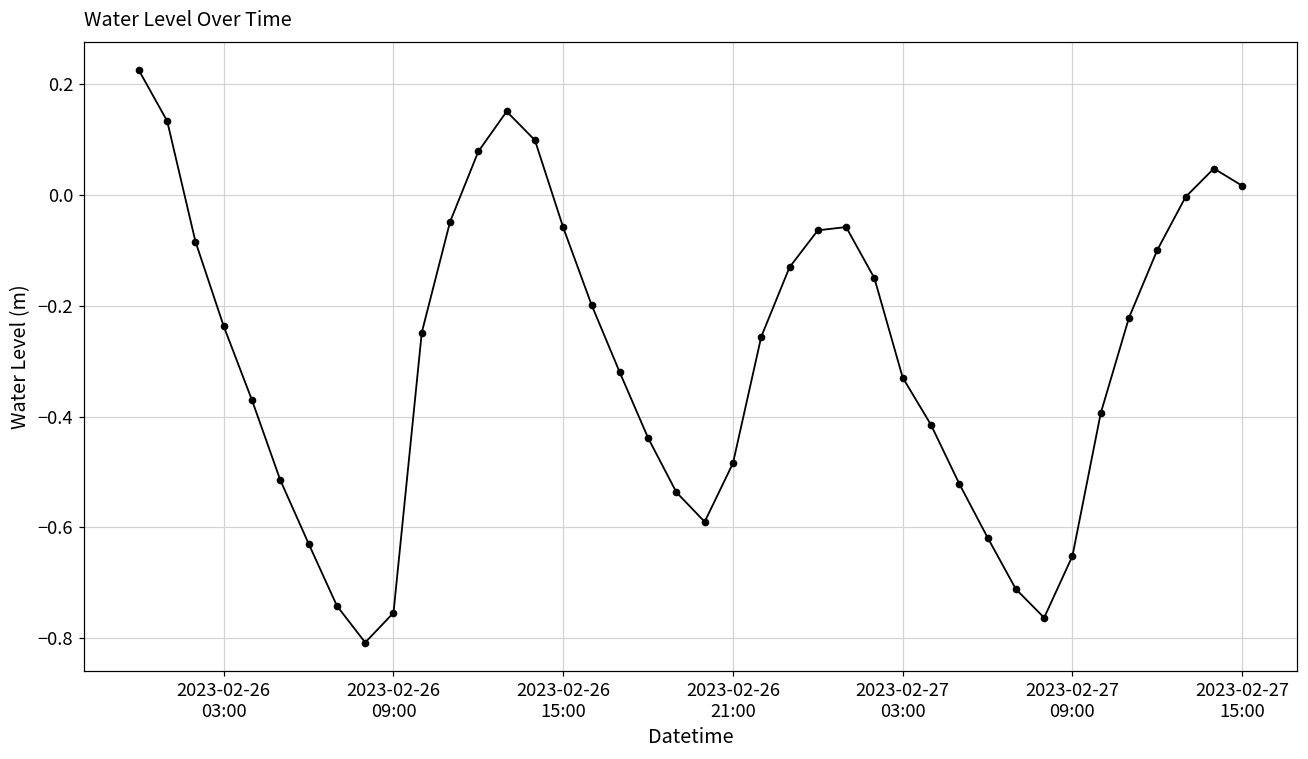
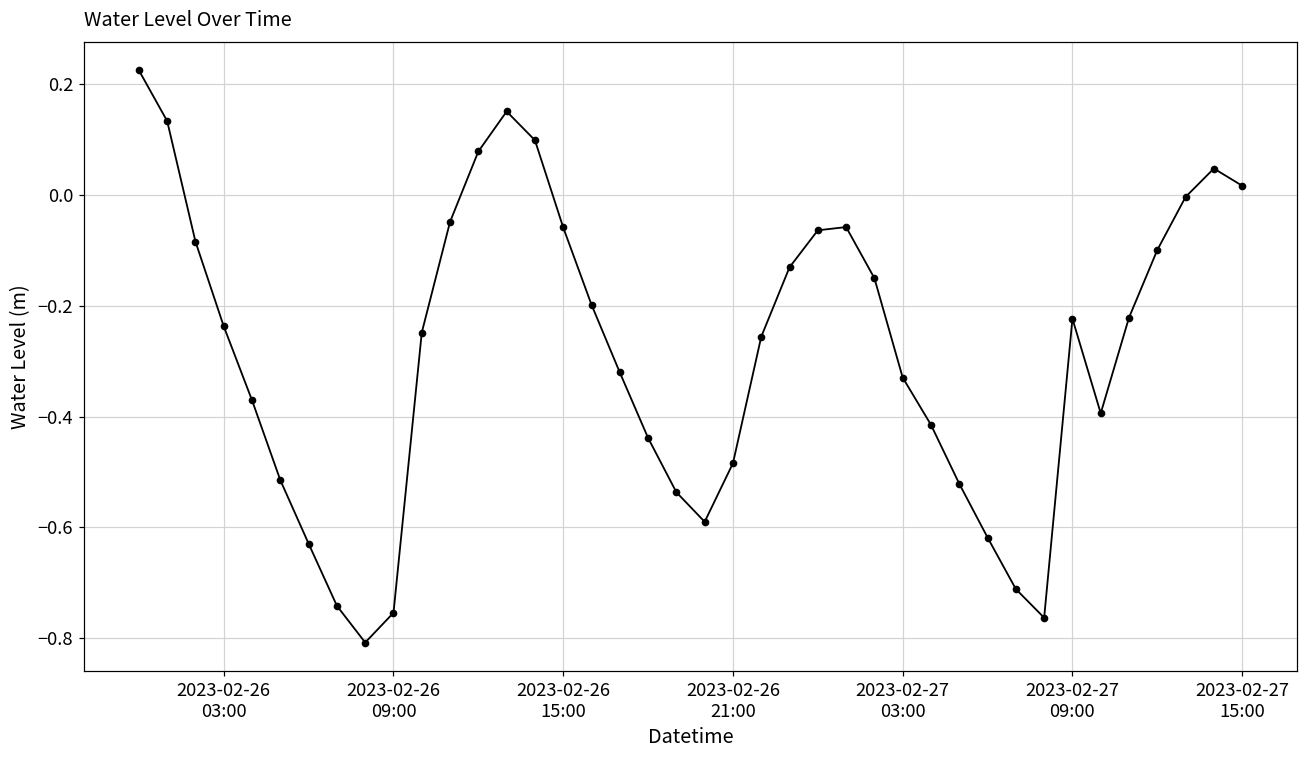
2023-02-27 09:00: -0.65 -> -0.22
